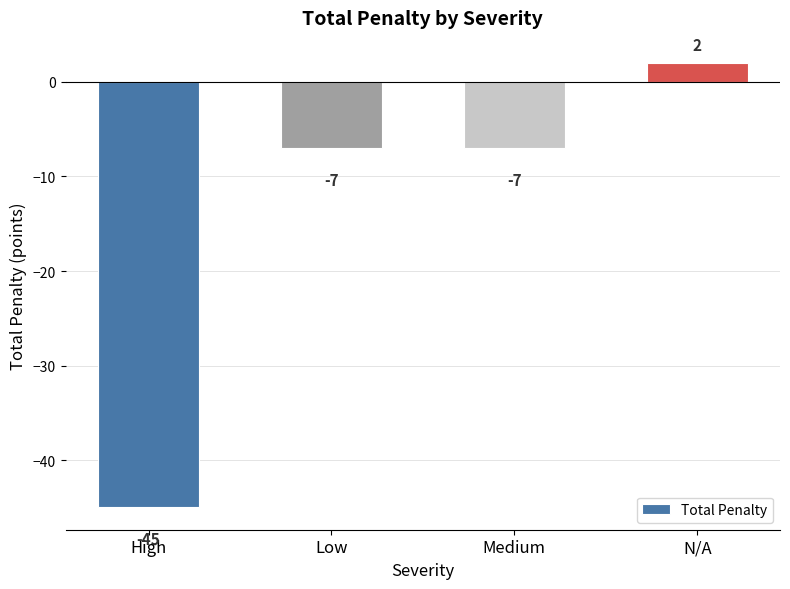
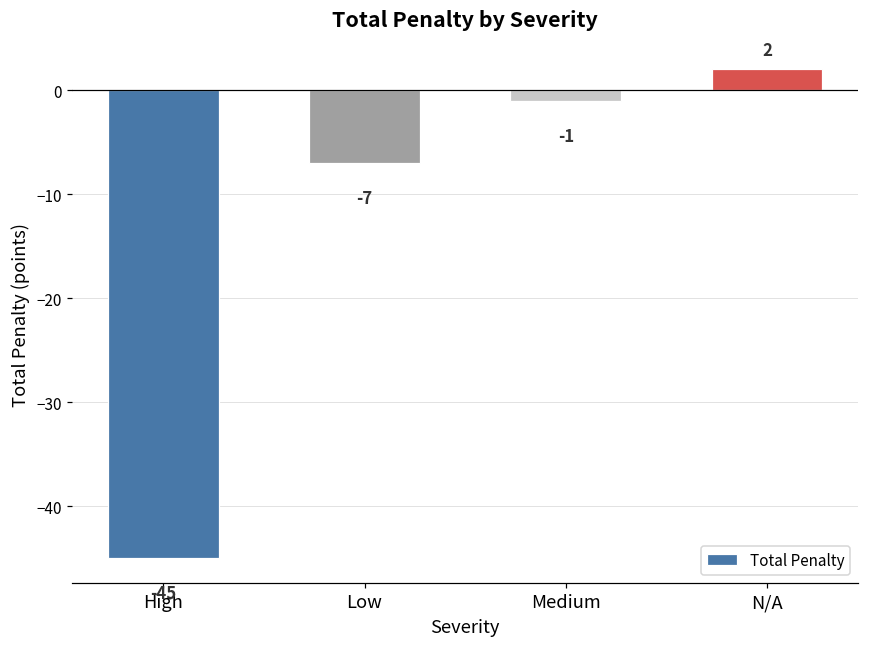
Medium: -7 -> -1
